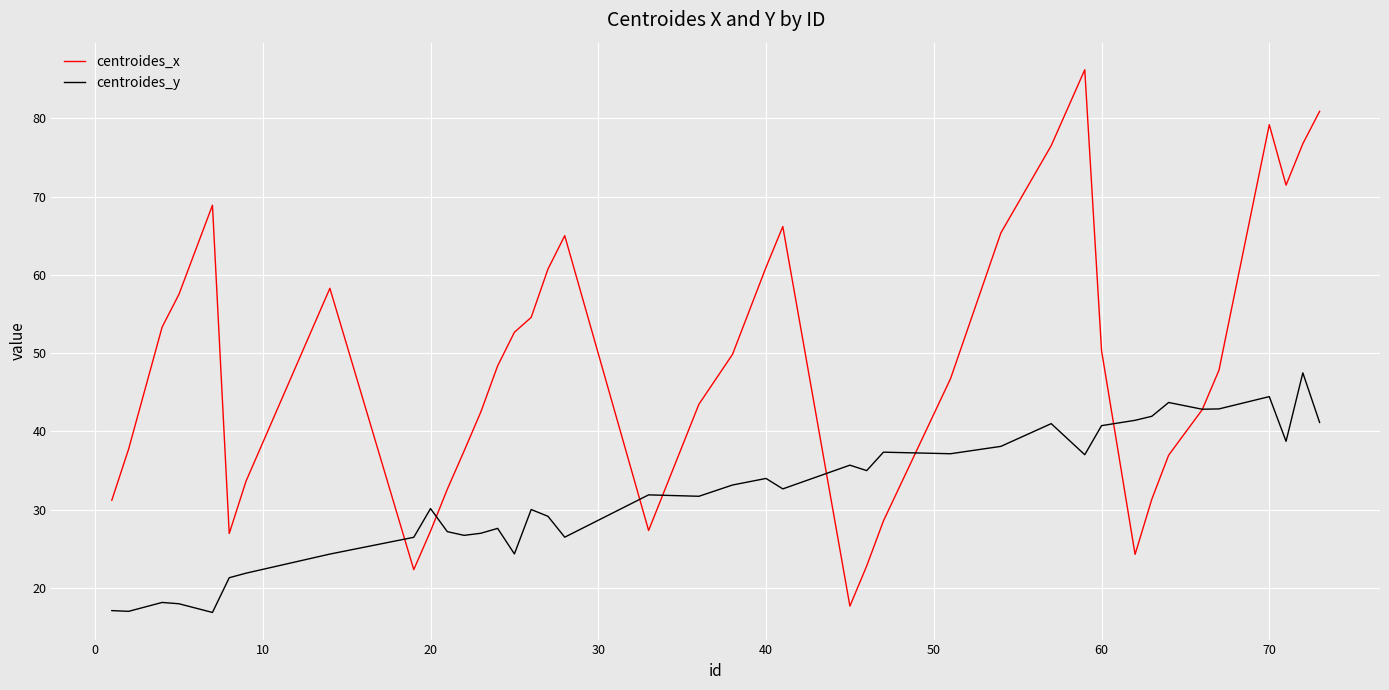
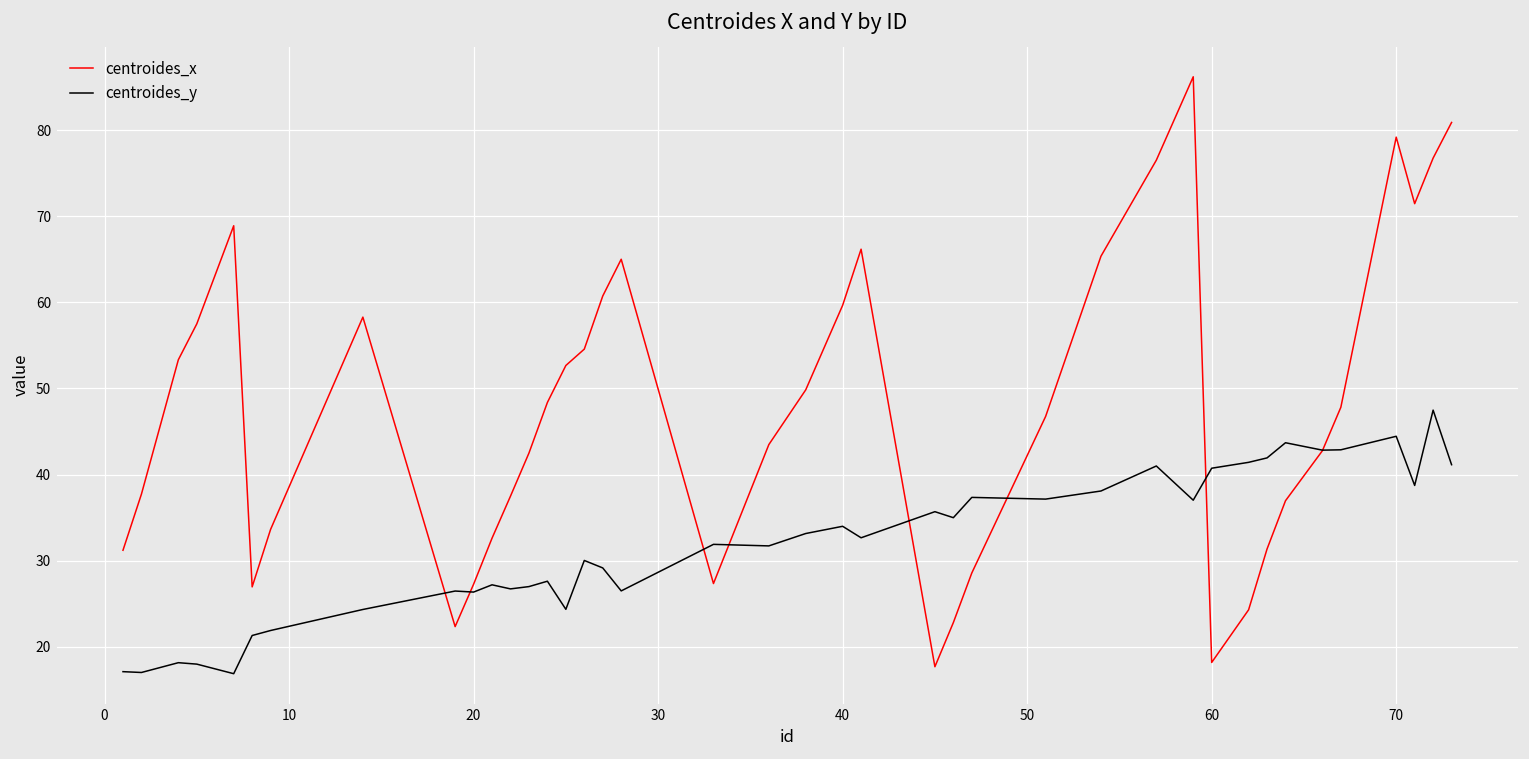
centroides_y, 20: 30 -> 26
centroides_x, 40: 61 -> 60
centroides_x, 60: 50 -> 18
